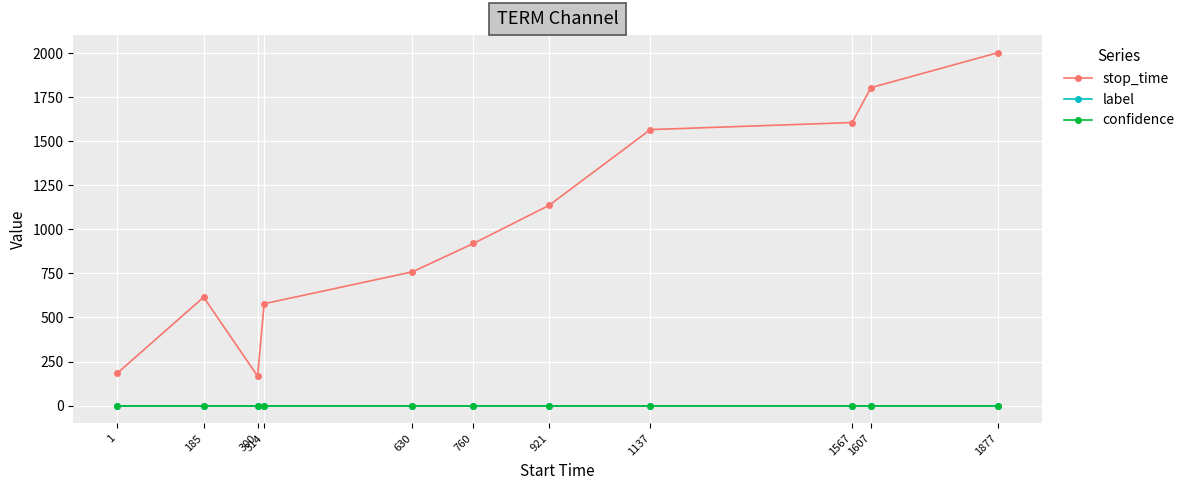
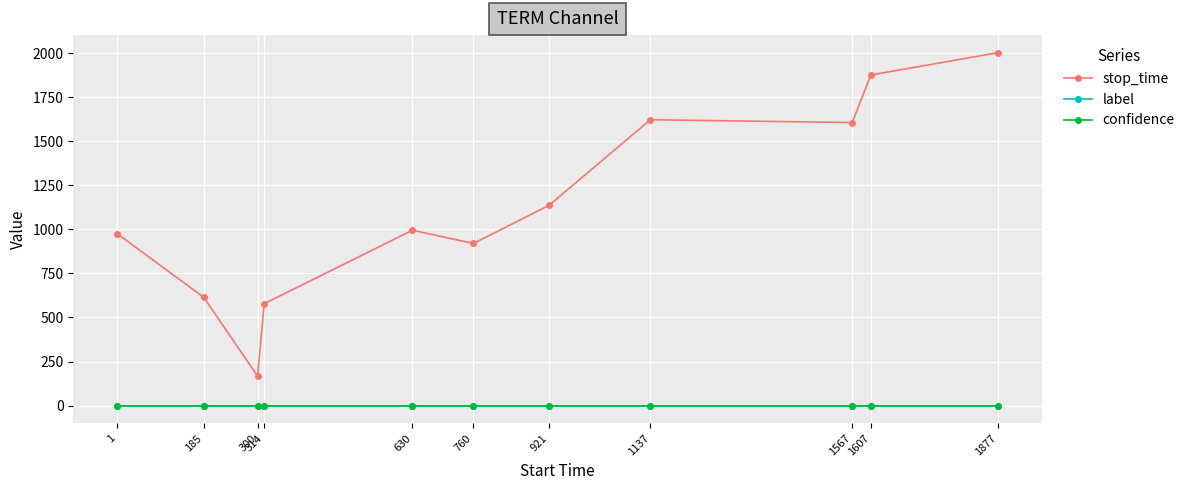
stop_time, 1: 180 -> 980
stop_time, 630: 760 -> 1000
stop_time, 1137: 1570 -> 1620
stop_time, 1607: 1800 -> 1880
